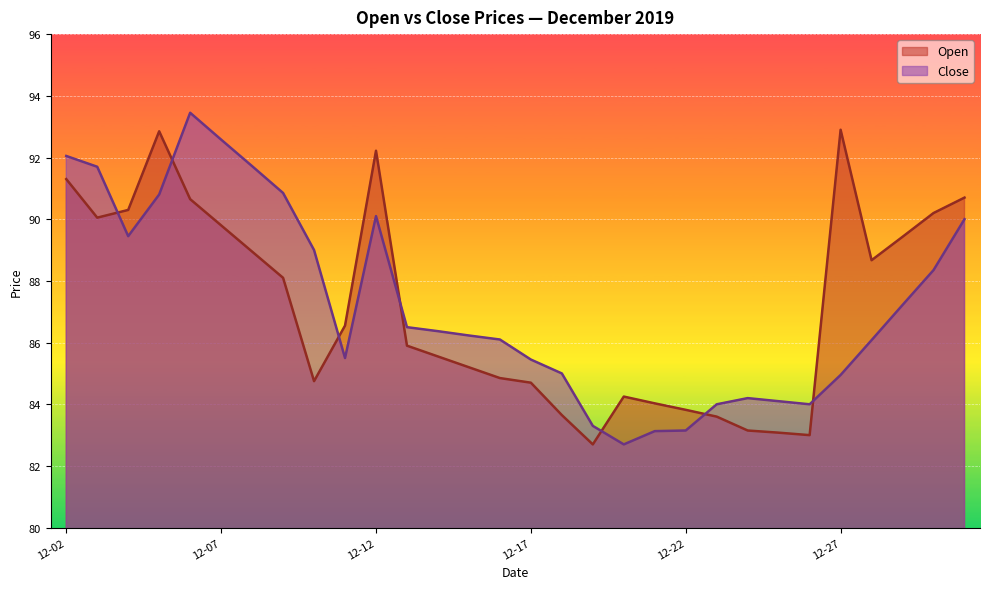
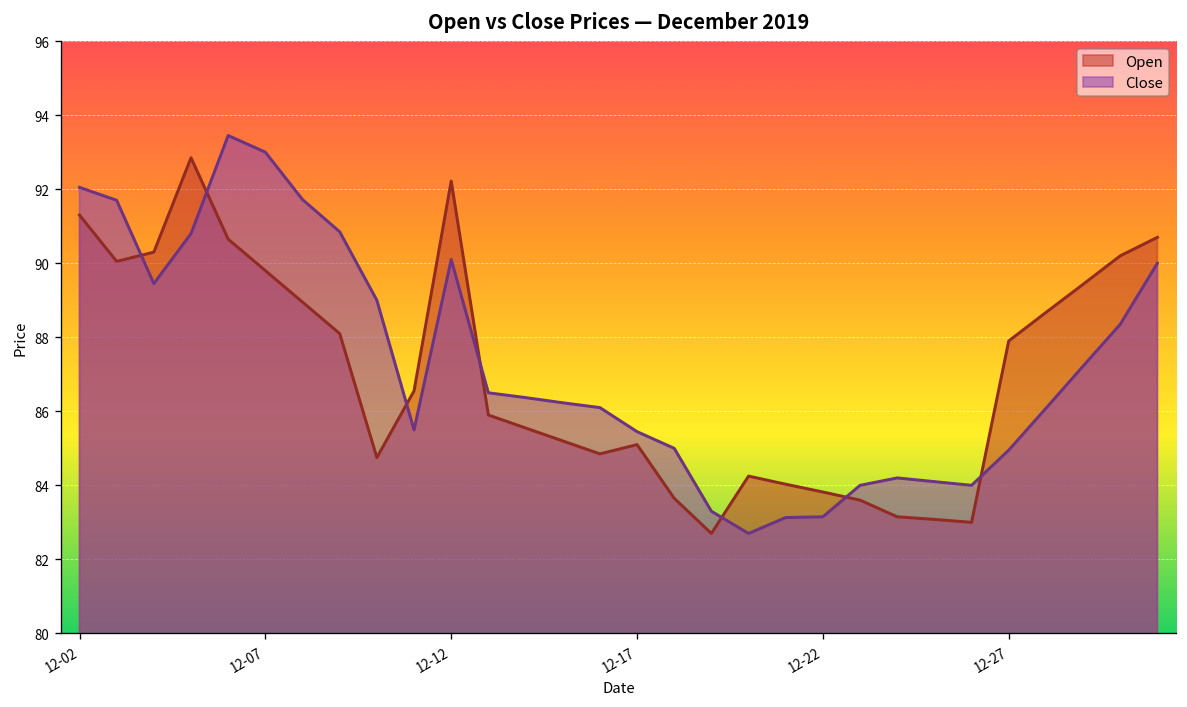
Close, 12-07: 92.6 -> 93.0
Open, 12-17: 84.7 -> 85.1
Open, 12-27: 92.9 -> 87.9
